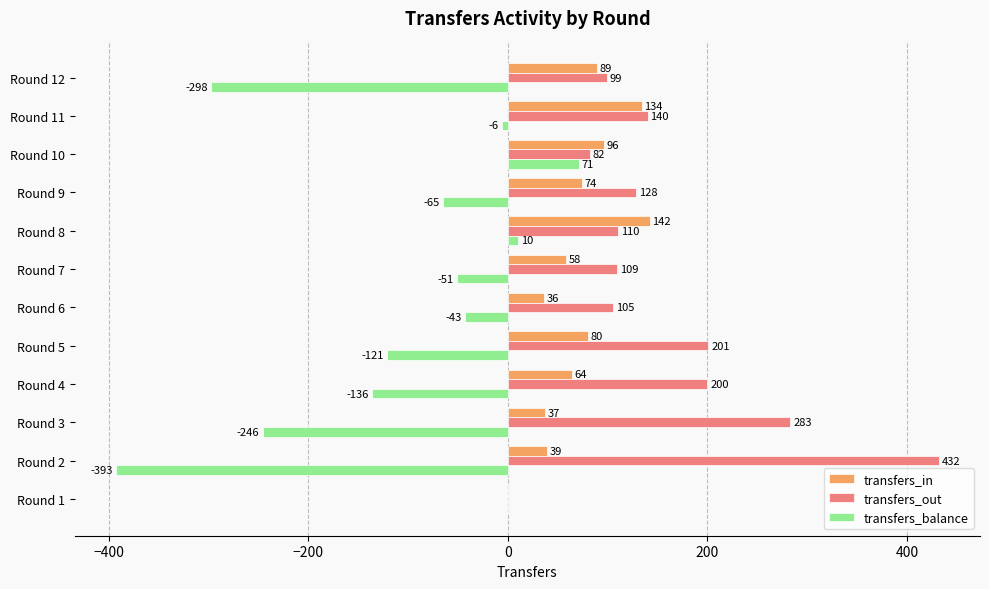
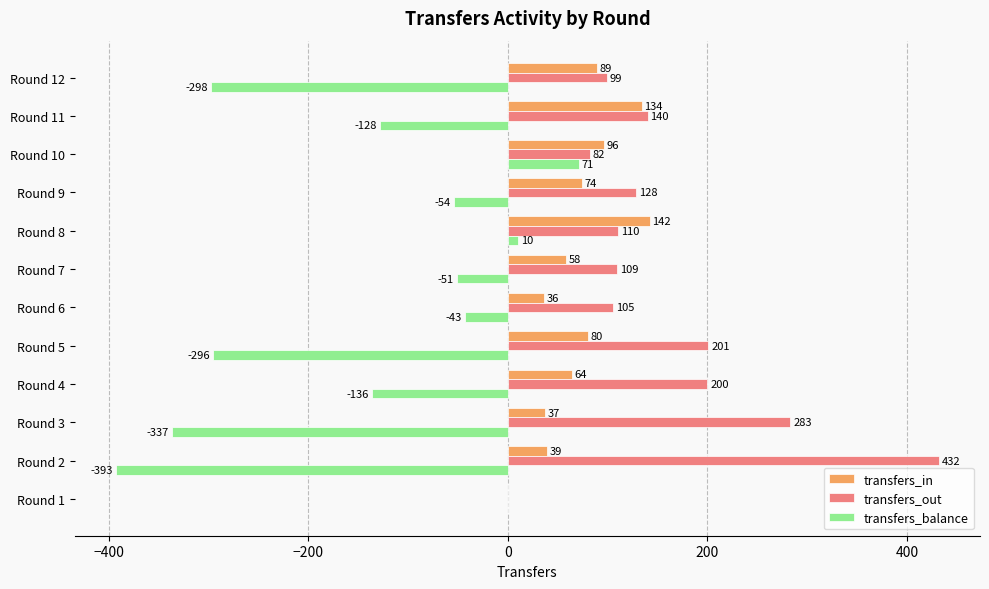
transfers_balance, Round 11: -6 -> -128
transfers_balance, Round 9: -65 -> -54
transfers_balance, Round 5: -121 -> -296
transfers_balance, Round 3: -246 -> -337
